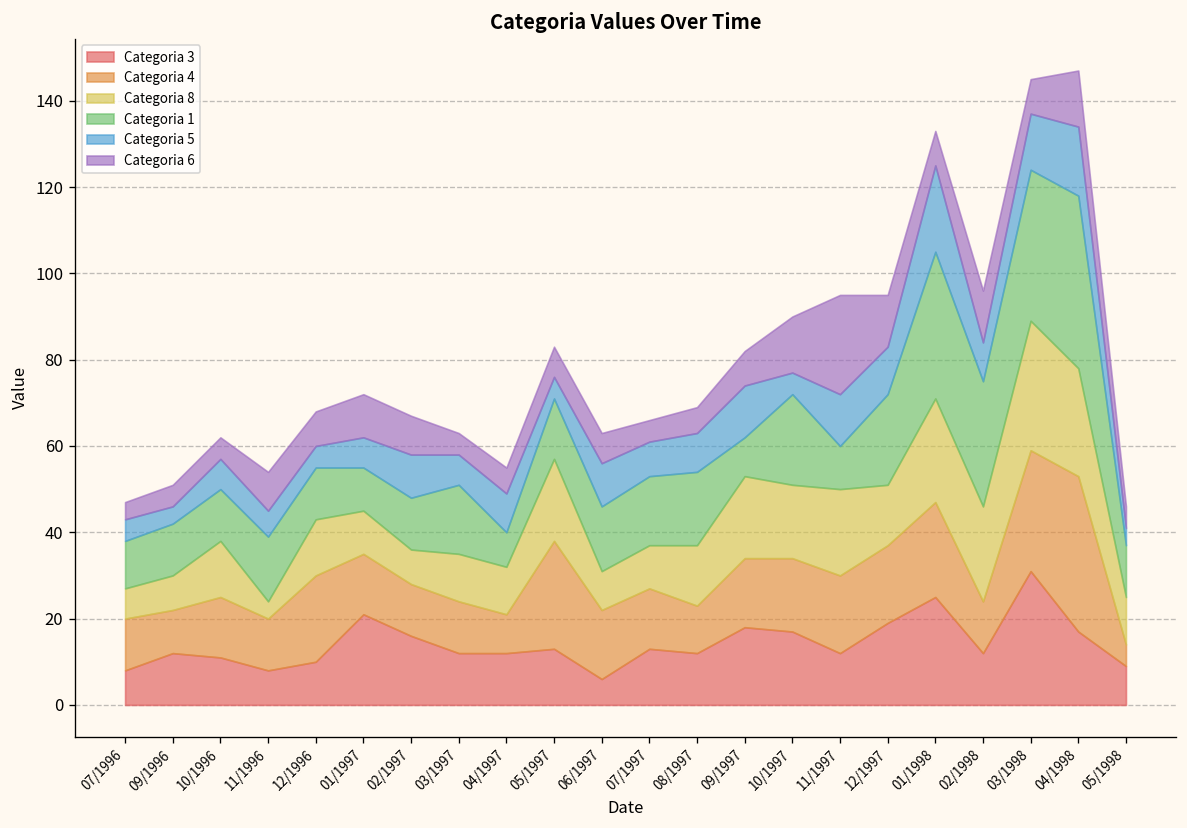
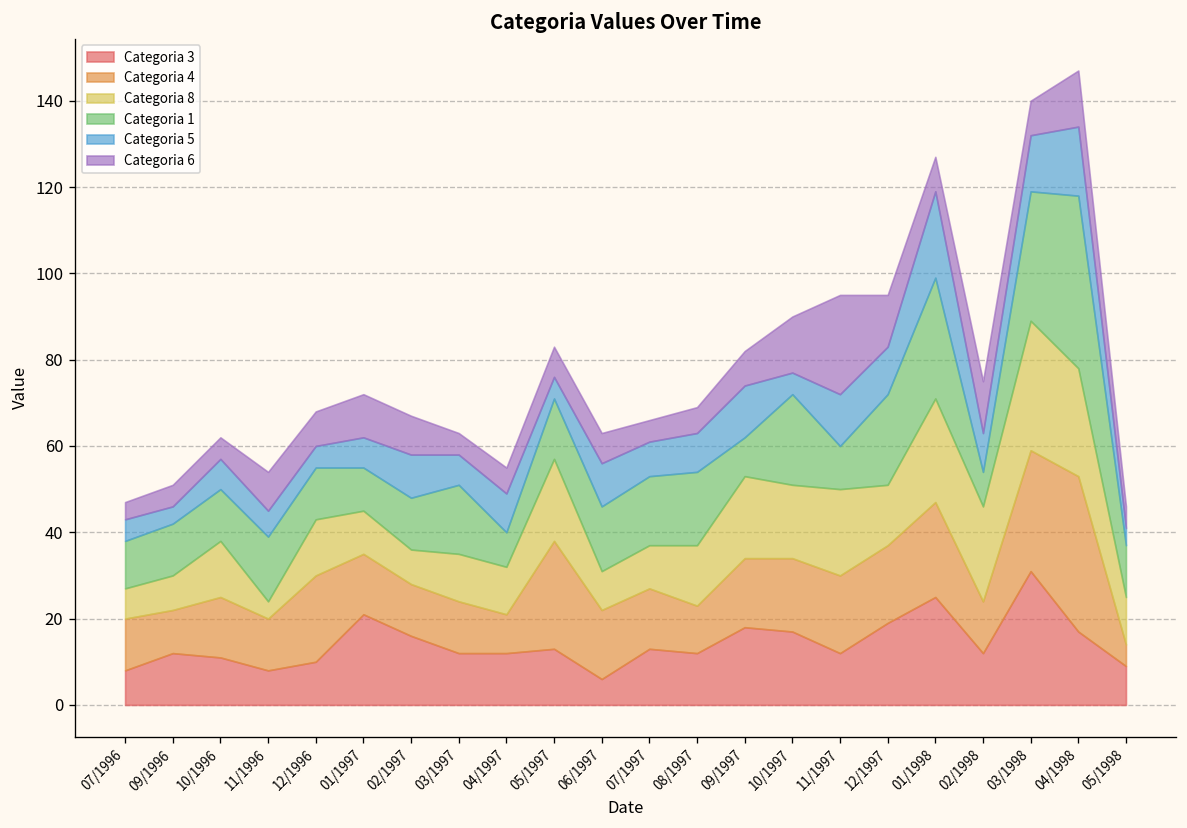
Categoria 1, 01/1998: 34 -> 28
Categoria 1, 02/1998: 29 -> 8
Categoria 1, 03/1998: 35 -> 30
